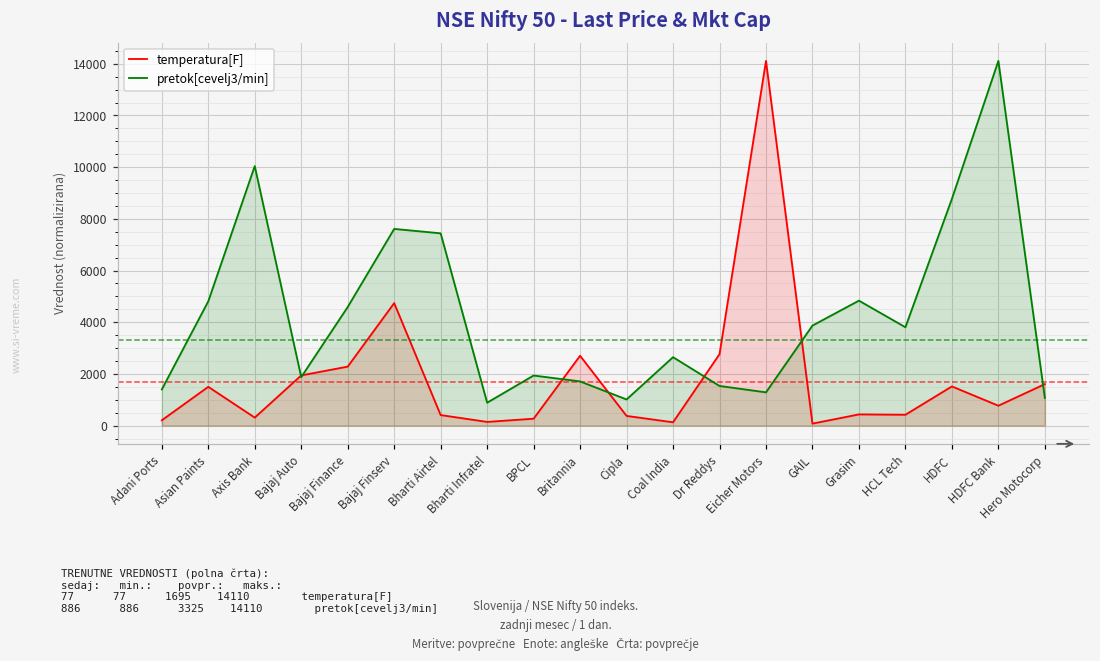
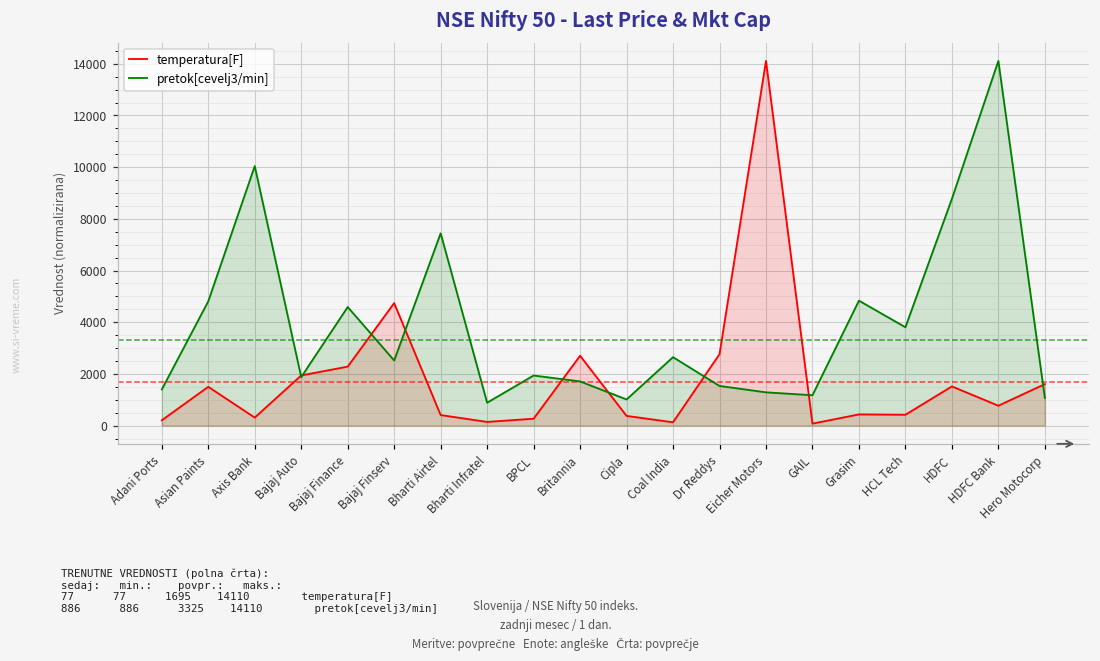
pretok[cevelj3/min], Bajaj Finserv: 7600 -> 2500
pretok[cevelj3/min], GAIL: 3900 -> 1200
